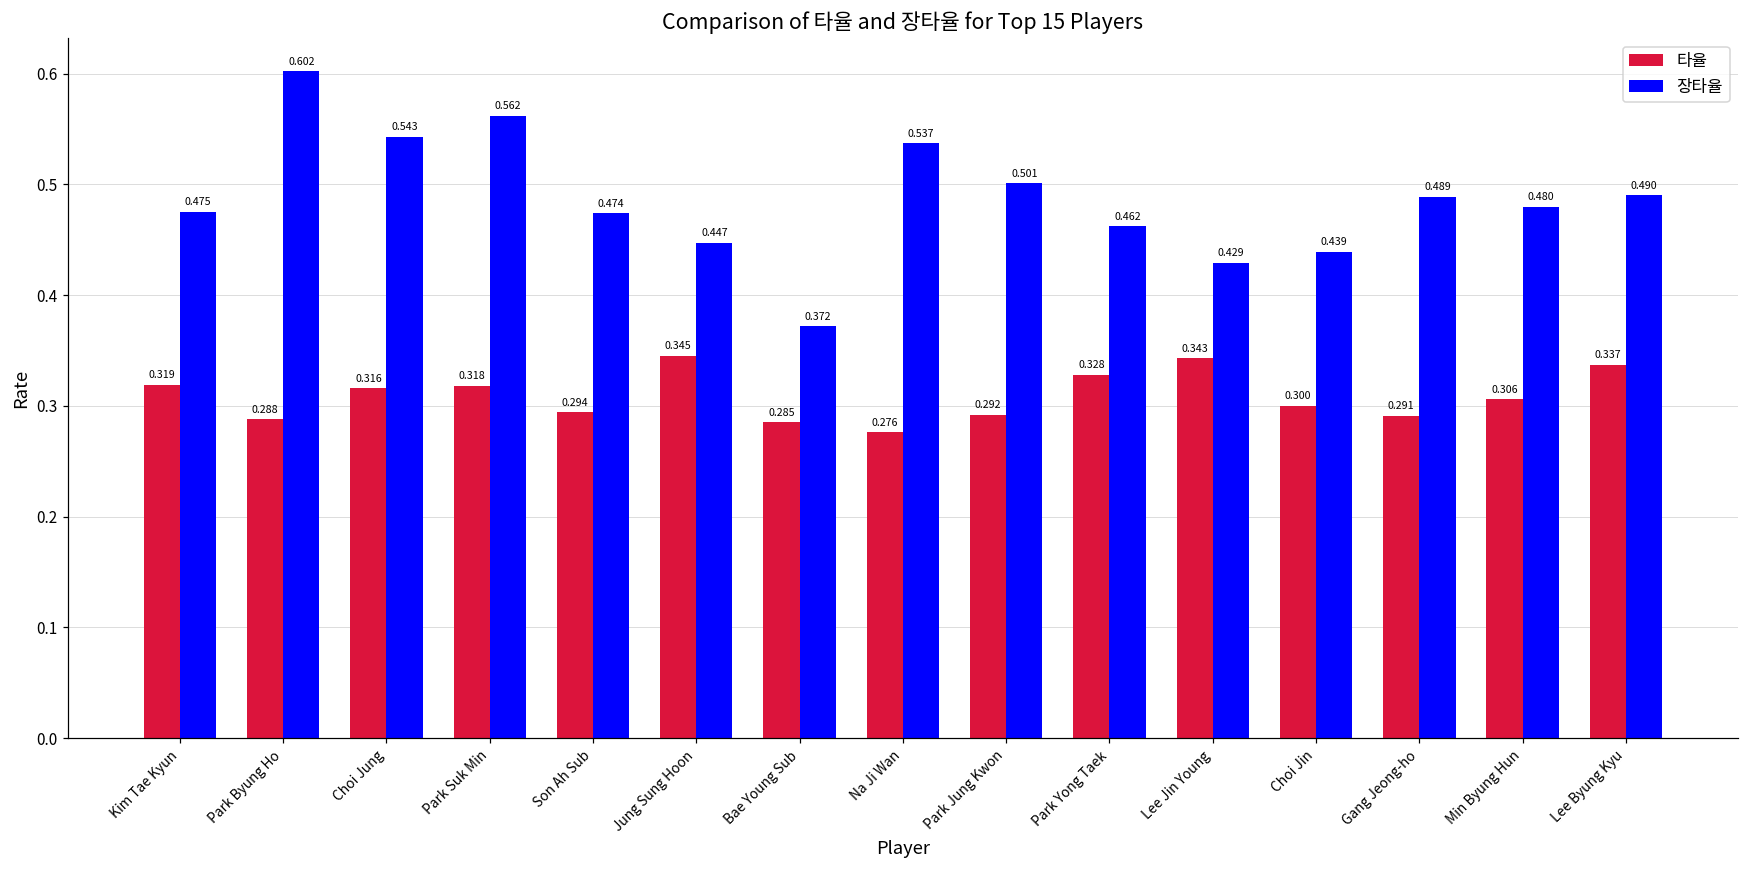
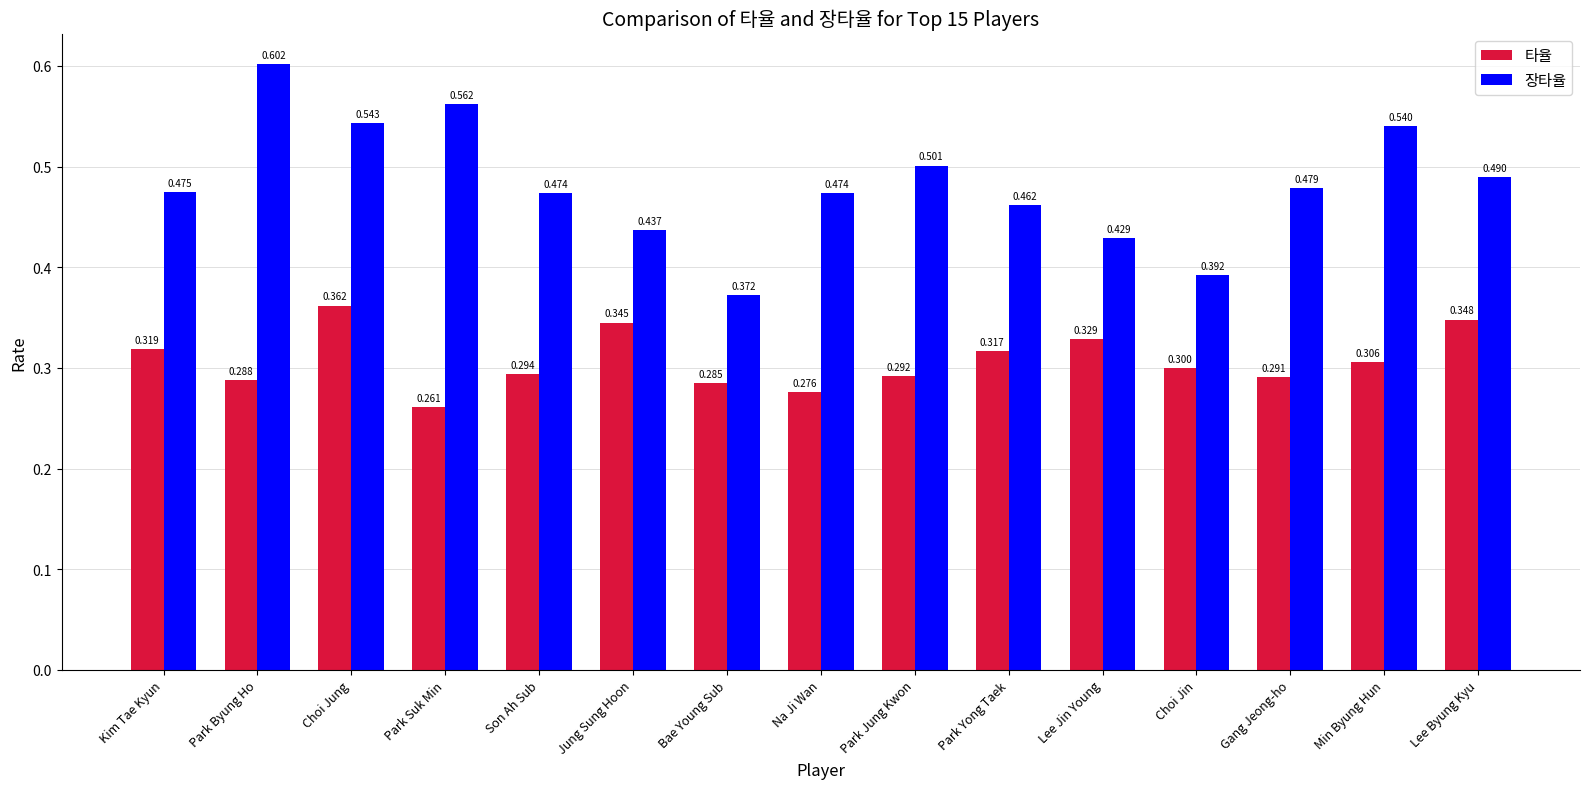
타율, Choi Jung: 0.316 -> 0.362
타율, Park Suk Min: 0.318 -> 0.261
장타율, Jung Sung Hoon: 0.447 -> 0.437
장타율, Na Ji Wan: 0.537 -> 0.474
타율, Park Yong Taek: 0.328 -> 0.317
타율, Lee Jin Young: 0.343 -> 0.329
장타율, Choi Jin: 0.439 -> 0.392
장타율, Gang Jeong-ho: 0.489 -> 0.479
장타율, Min Byung Hun: 0.480 -> 0.540
타율, Lee Byung Kyu: 0.337 -> 0.348
